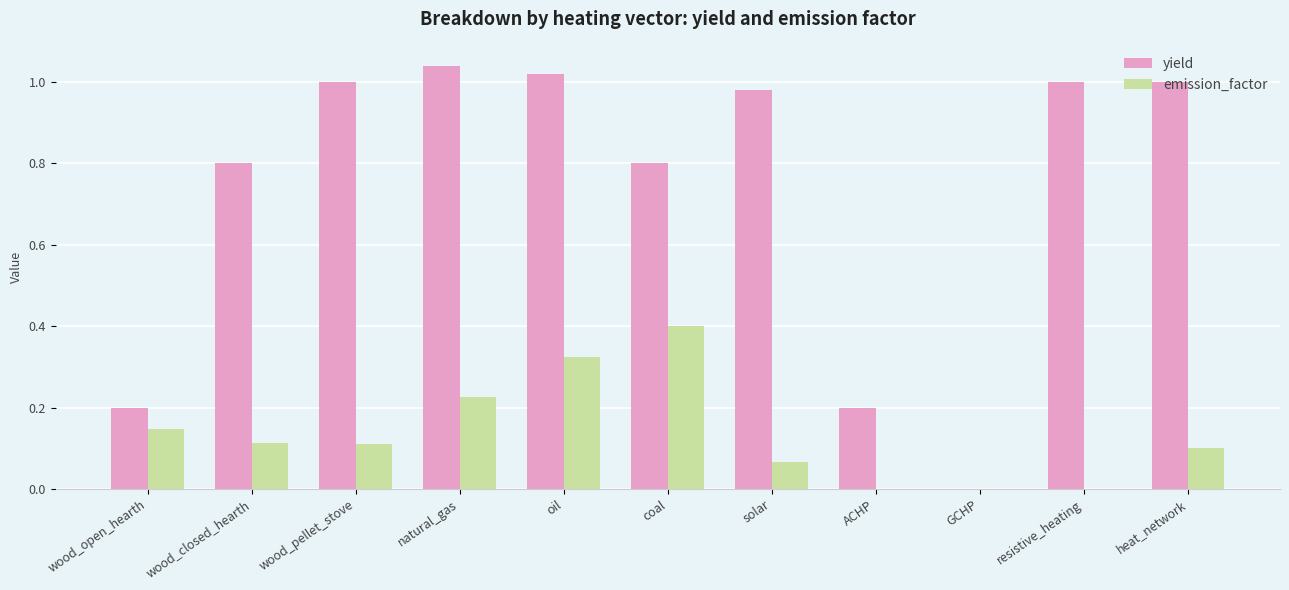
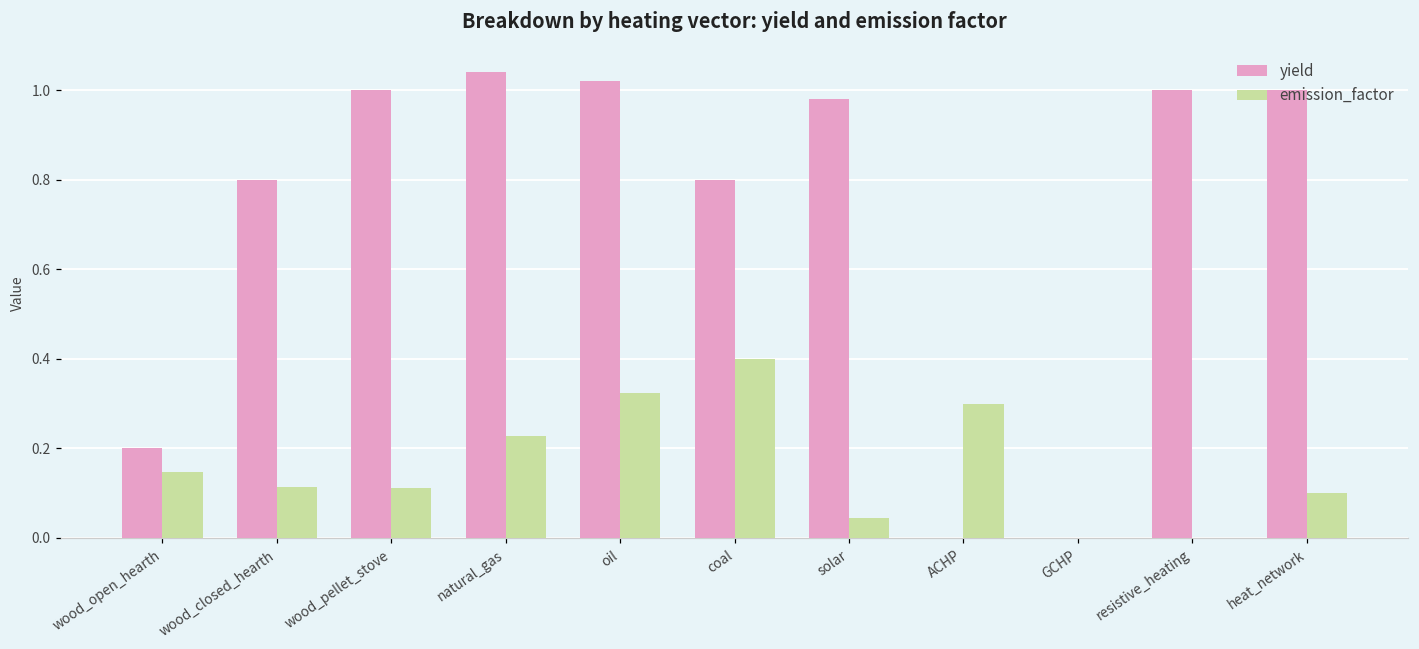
emission_factor, solar: 0.07 -> 0.04
yield, ACHP: 0.2 -> 0.0
emission_factor, ACHP: 0.0 -> 0.3
